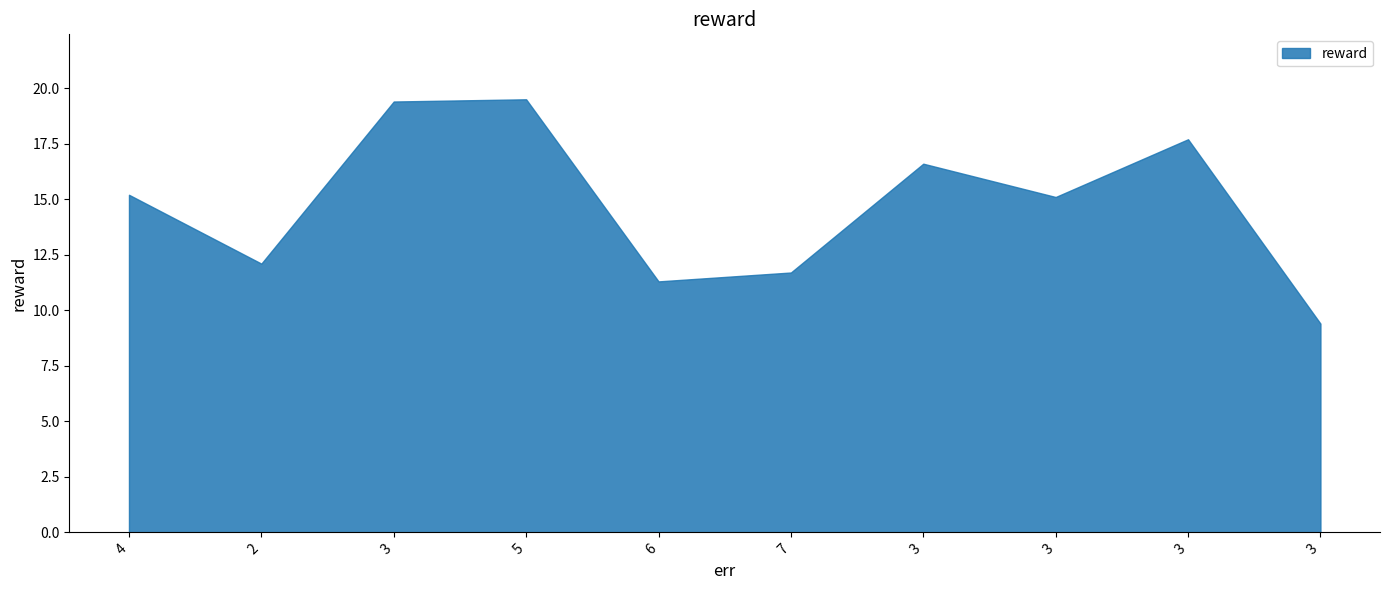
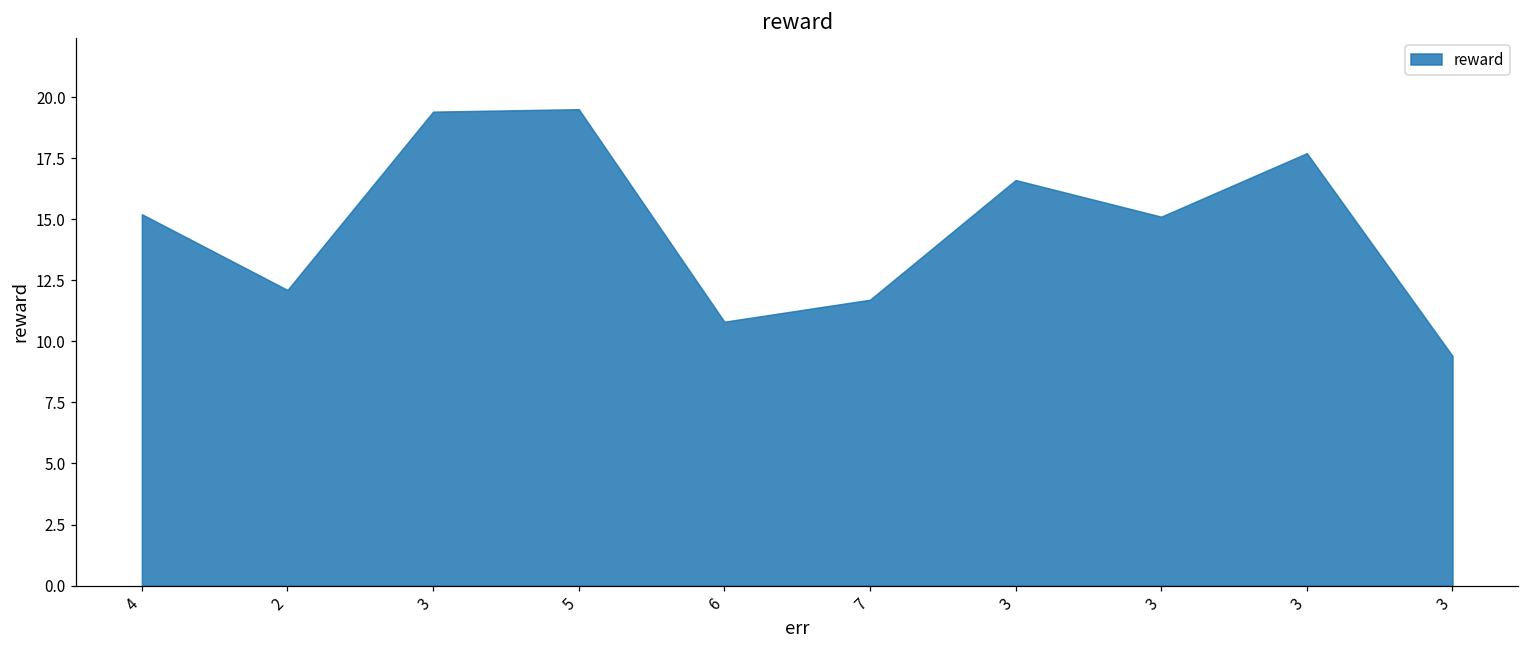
6: 11.3 -> 10.8
